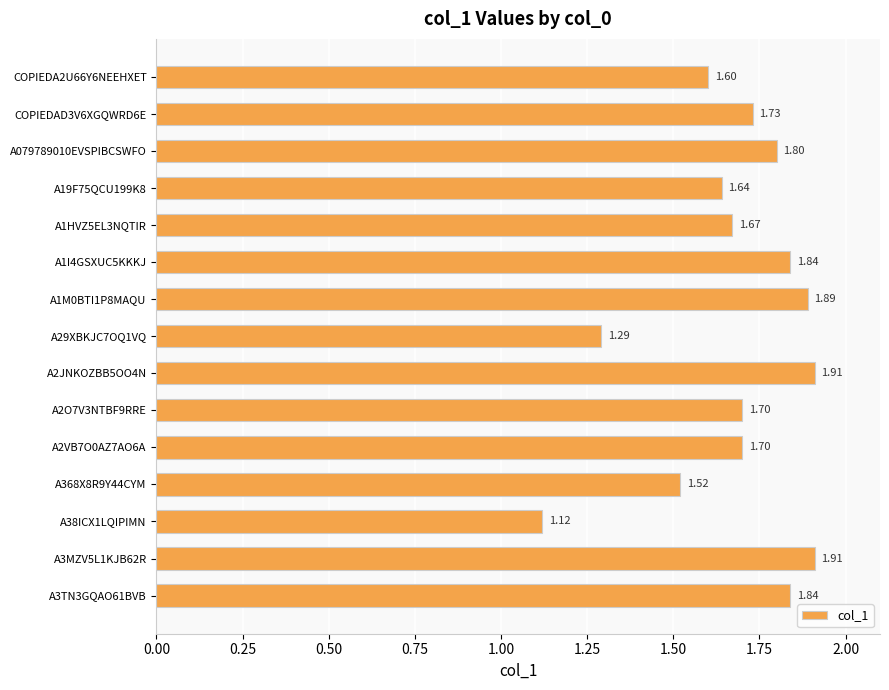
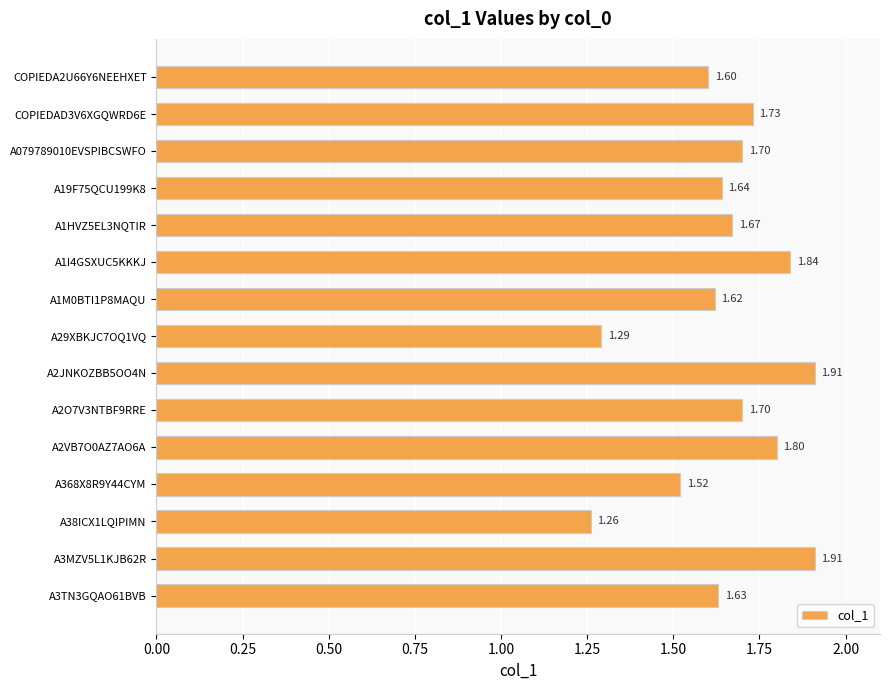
A079789010EVSPIBCSWFO: 1.80 -> 1.70
A1M0BTI1P8MAQU: 1.89 -> 1.62
A2VB7O0AZ7AO6A: 1.70 -> 1.80
A38ICX1LQIPIMN: 1.12 -> 1.26
A3TN3GQAO61BVB: 1.84 -> 1.63
